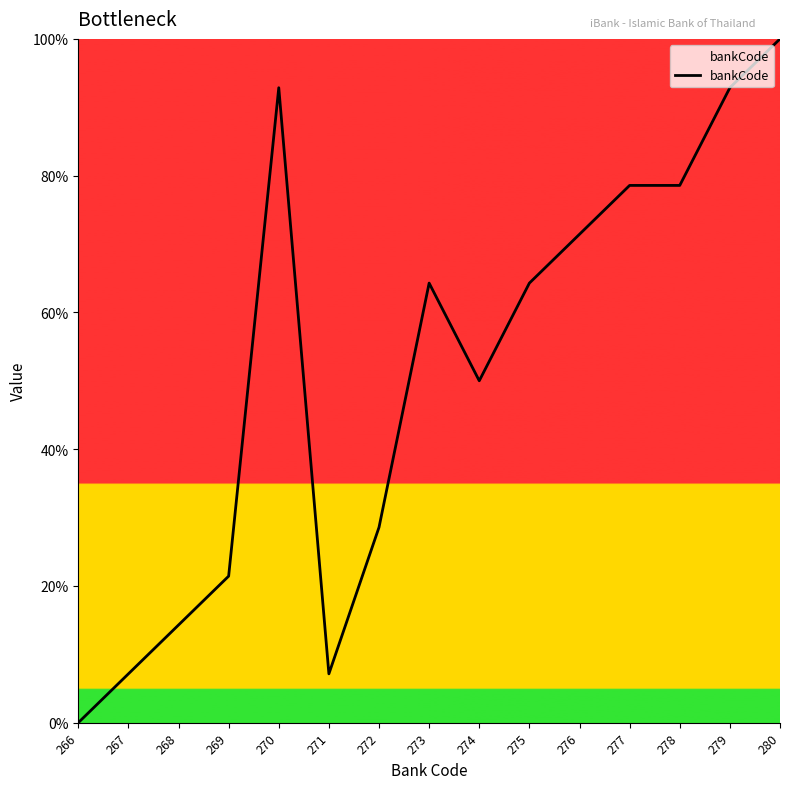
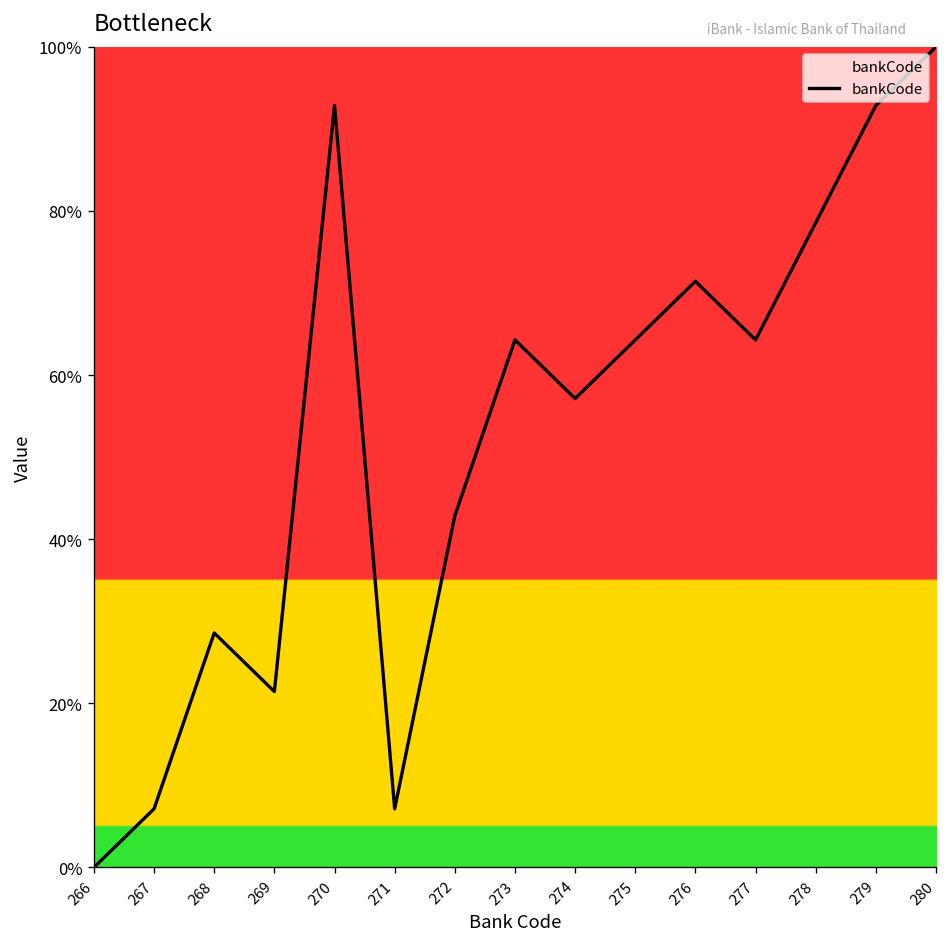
268: 14% -> 29%
272: 29% -> 43%
274: 50% -> 57%
277: 79% -> 64%
